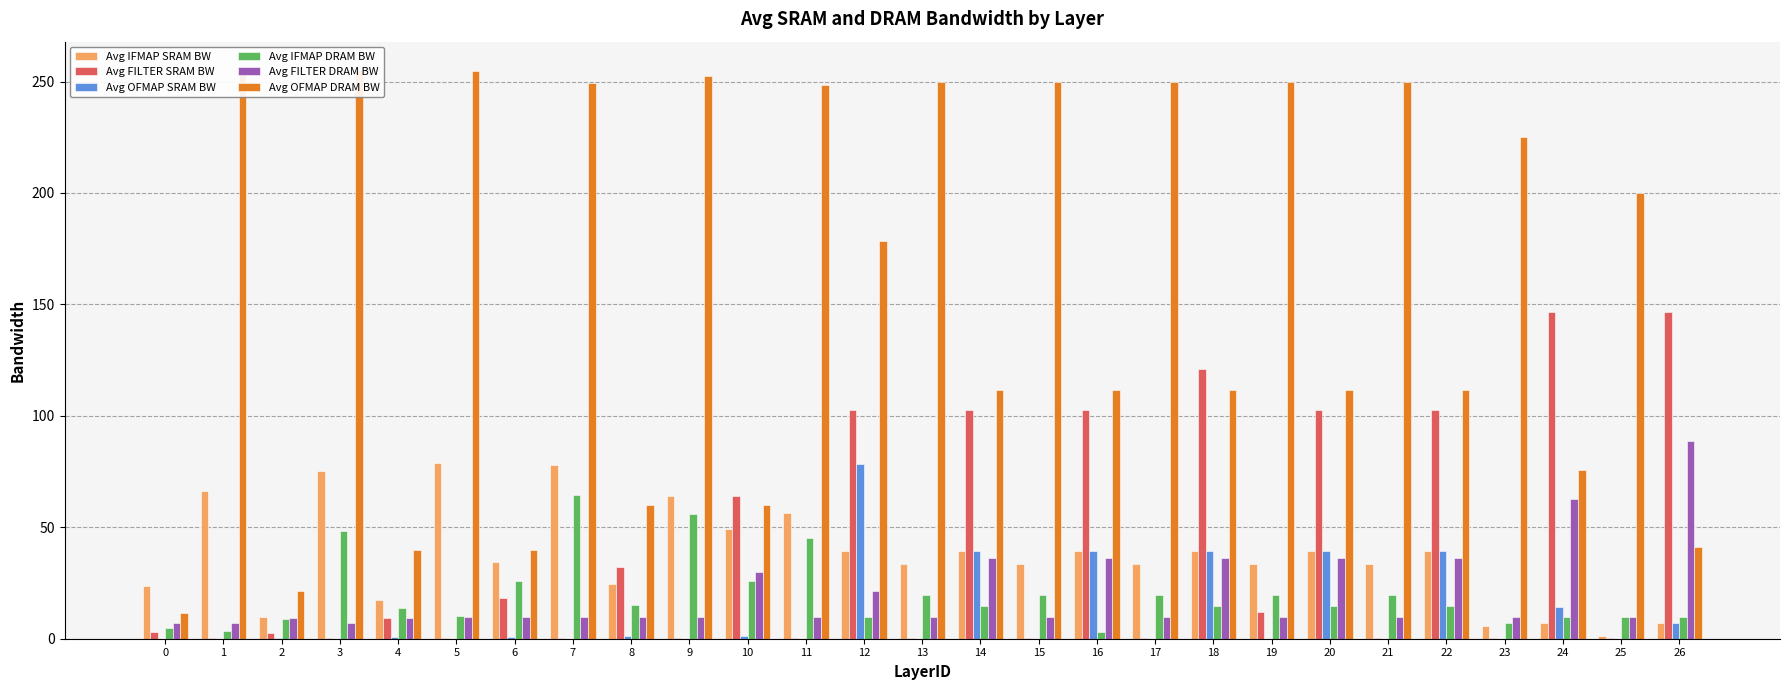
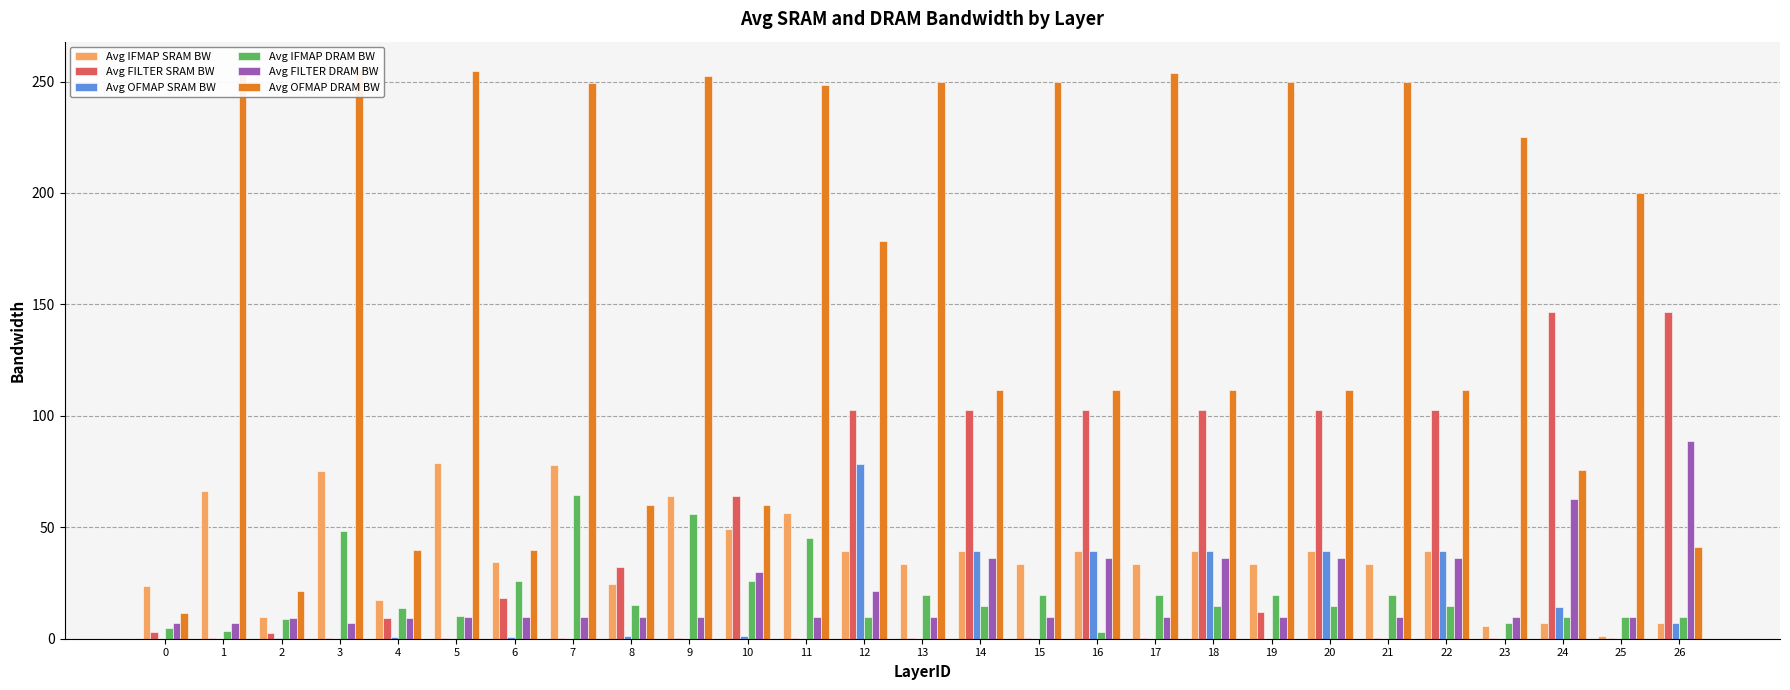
Avg OFMAP DRAM BW, 17: 250 -> 254
Avg FILTER SRAM BW, 18: 121 -> 103
